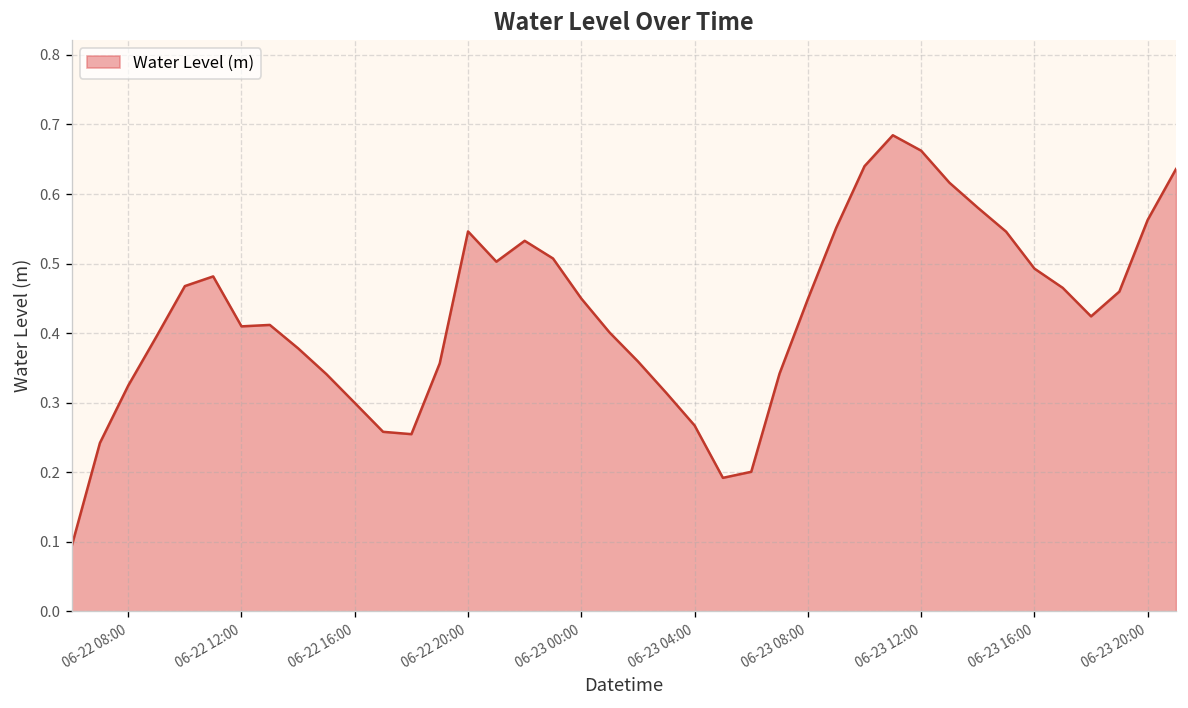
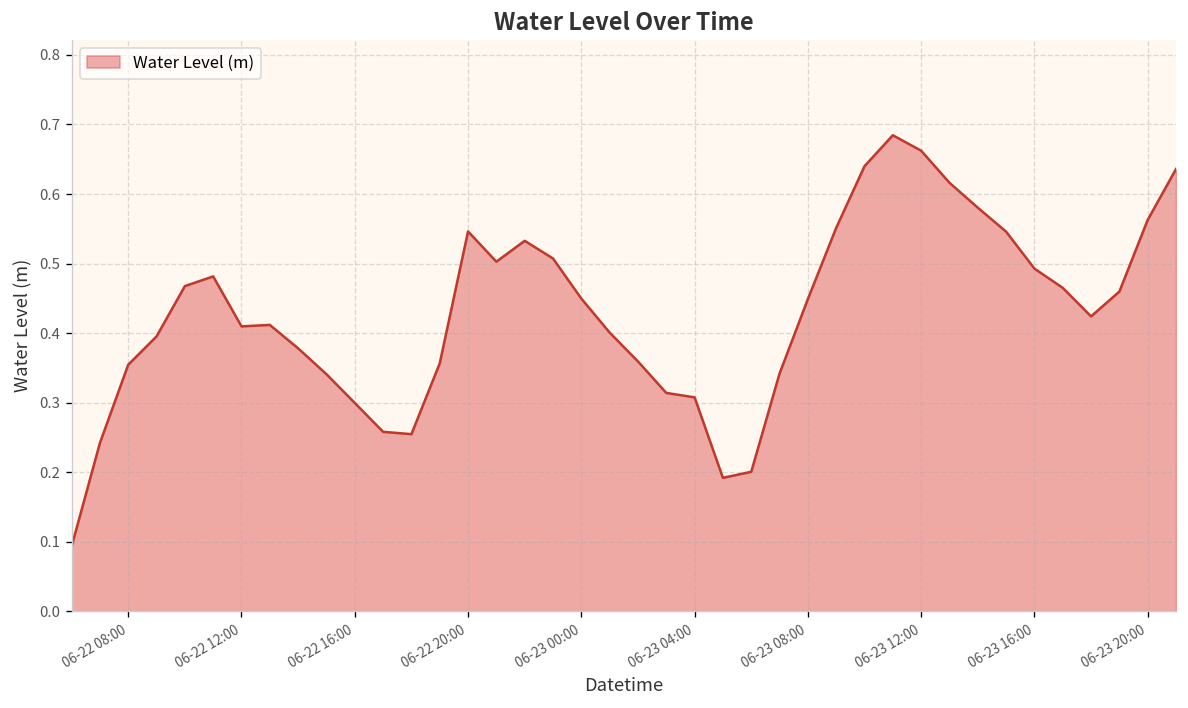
06-22 08:00: 0.32 -> 0.35
06-23 04:00: 0.27 -> 0.31
